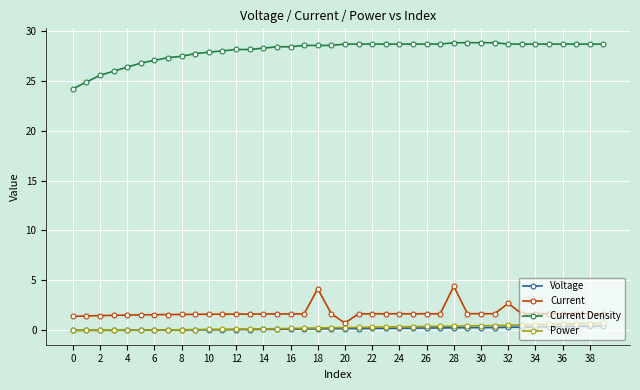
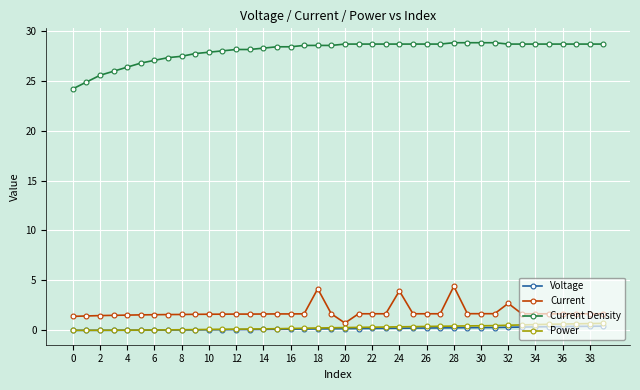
Current, 24: 2 -> 4
